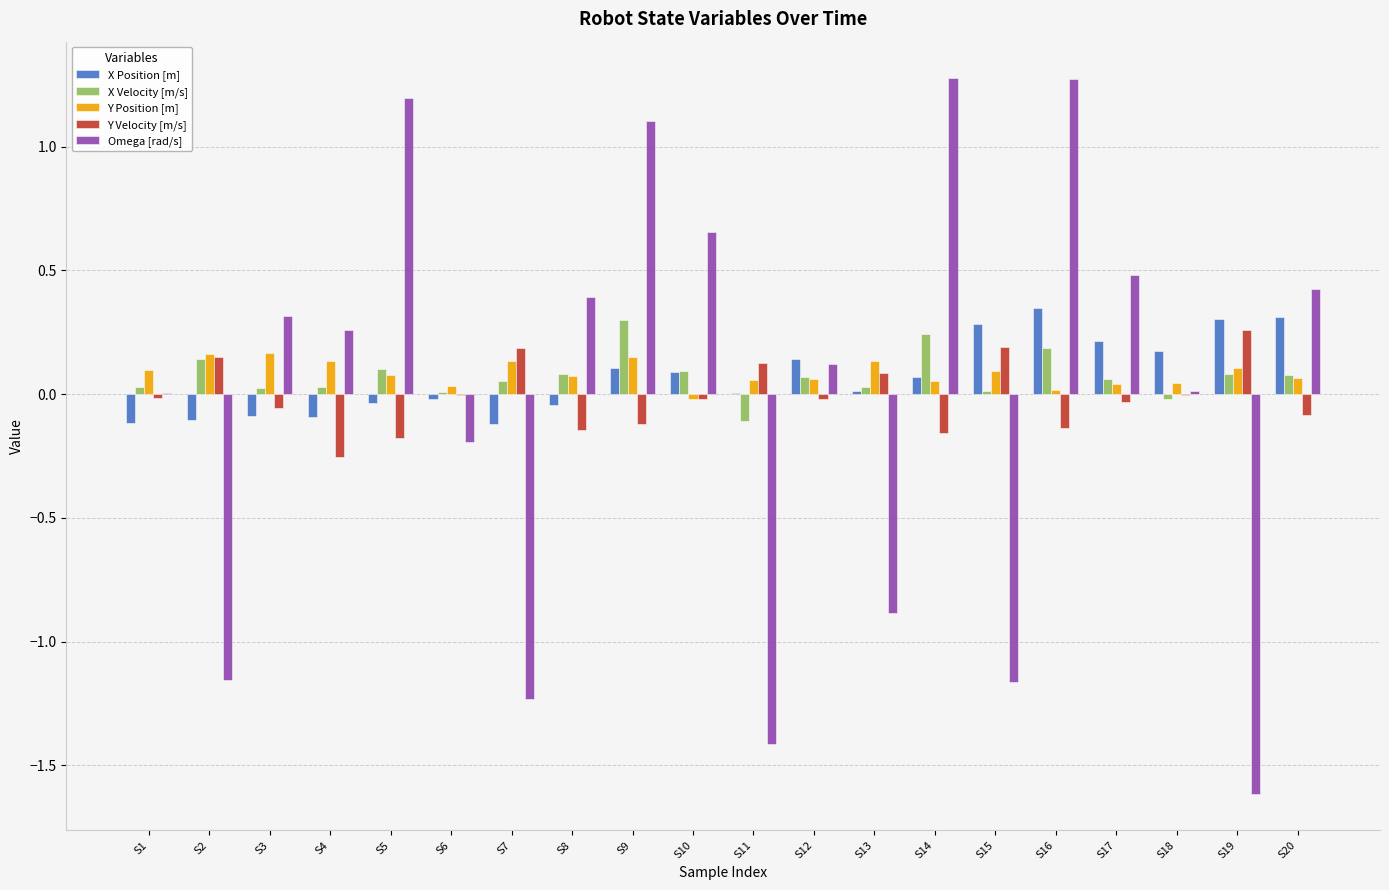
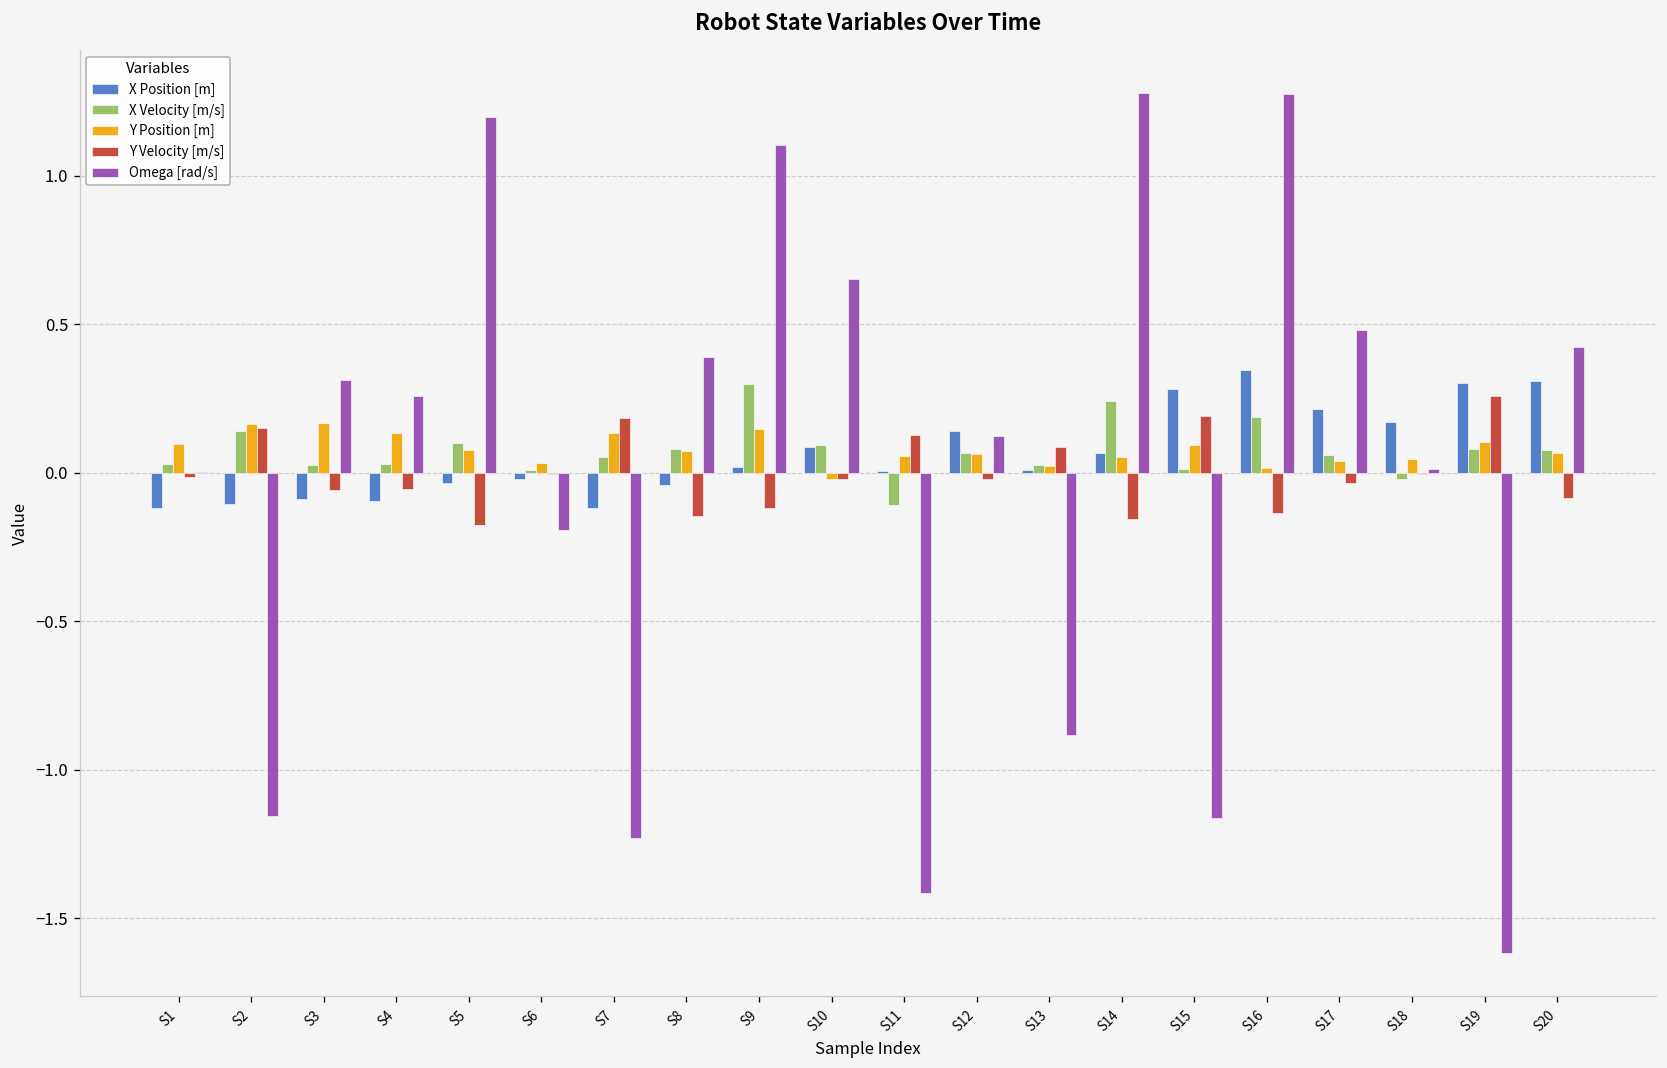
Y Velocity [m/s], S4: -0.25 -> -0.06
X Position [m], S9: 0.10 -> 0.02
Y Position [m], S13: 0.13 -> 0.02
